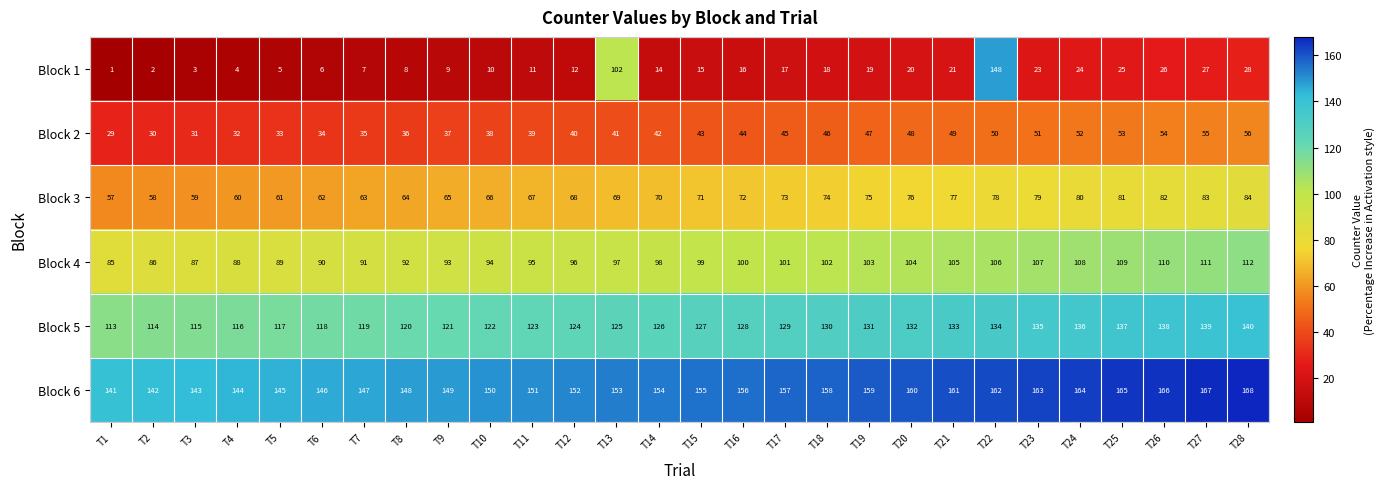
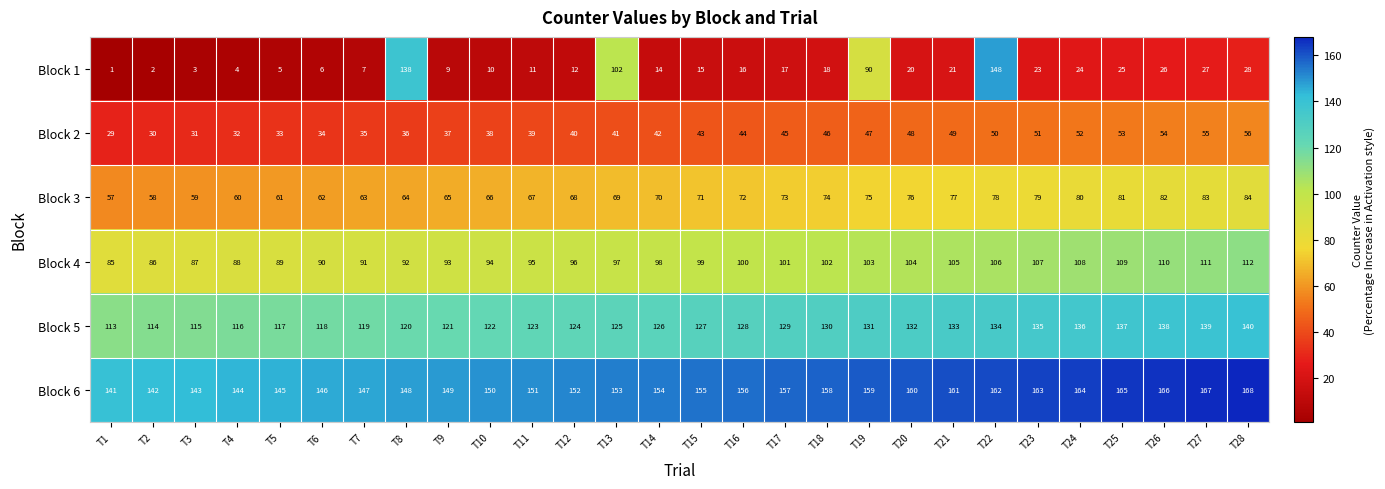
Block 1, T8: 8 -> 138
Block 1, T19: 19 -> 90
